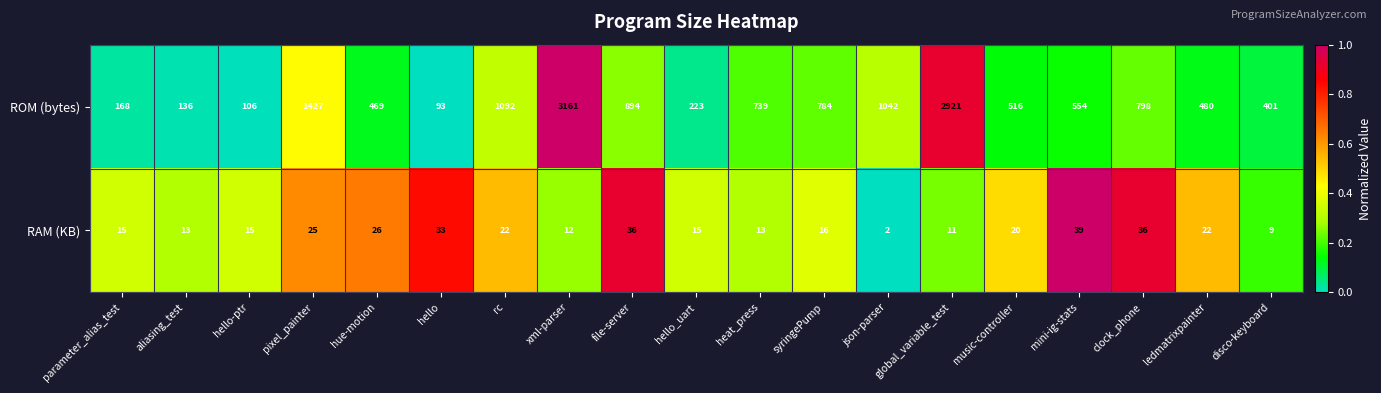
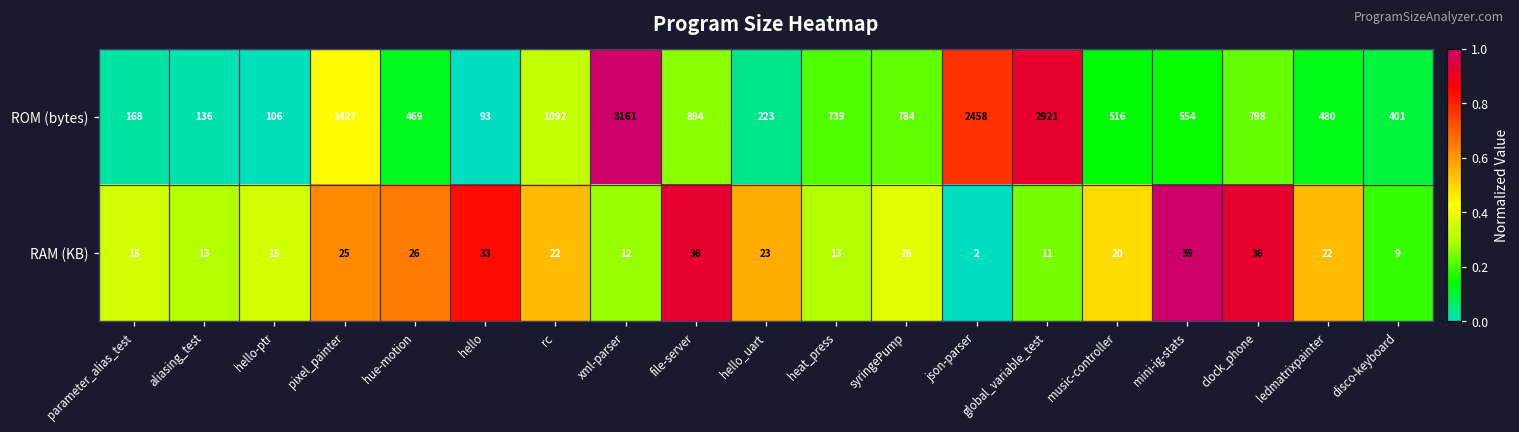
ROM (bytes), json-parser: 1042 -> 2458
RAM (KB), hello_uart: 15 -> 23
